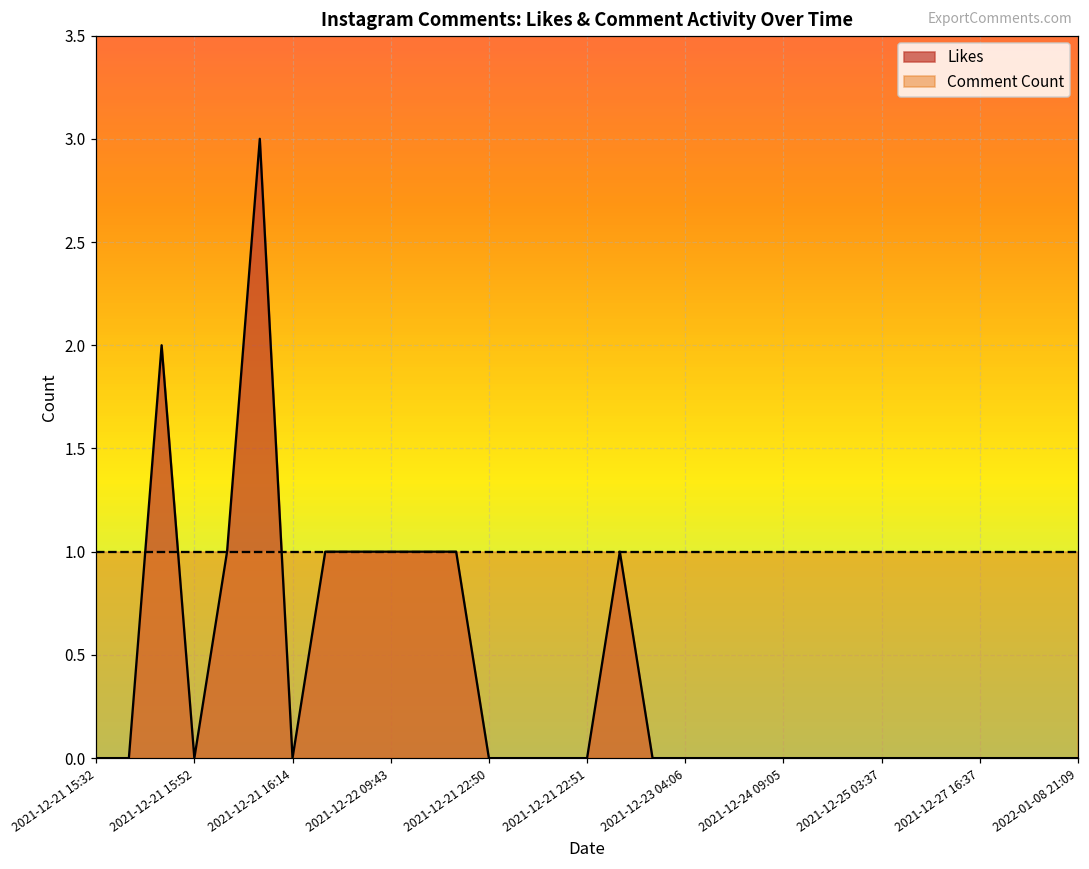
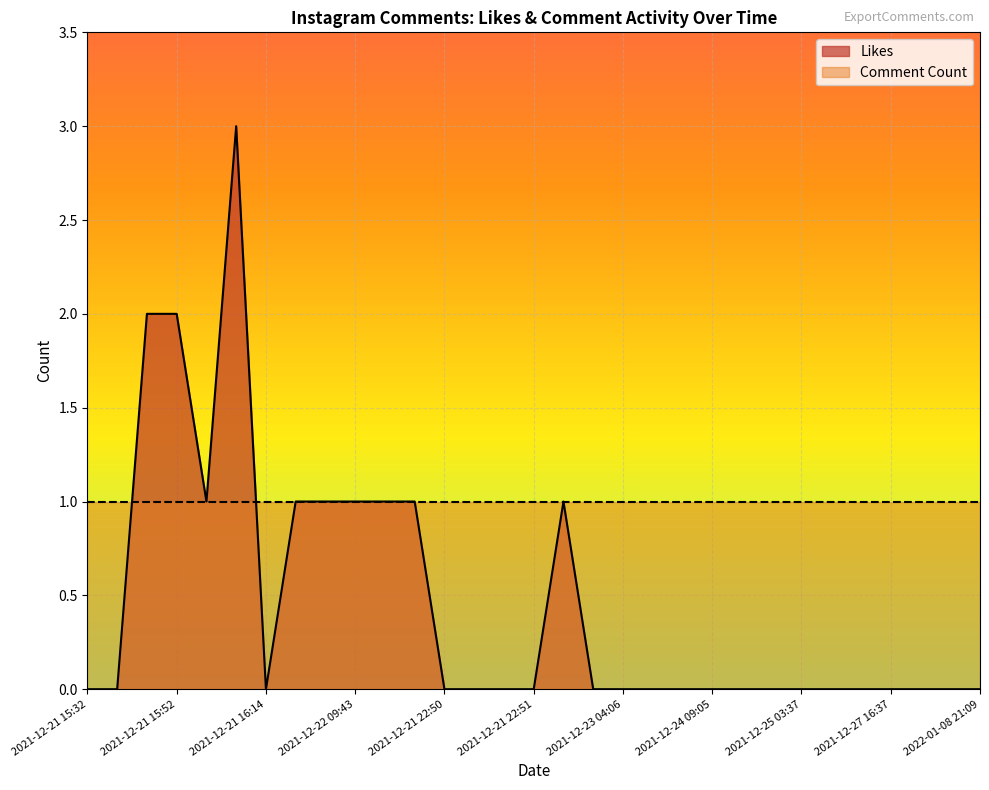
Likes, 2021-12-21 15:52: 0 -> 2
